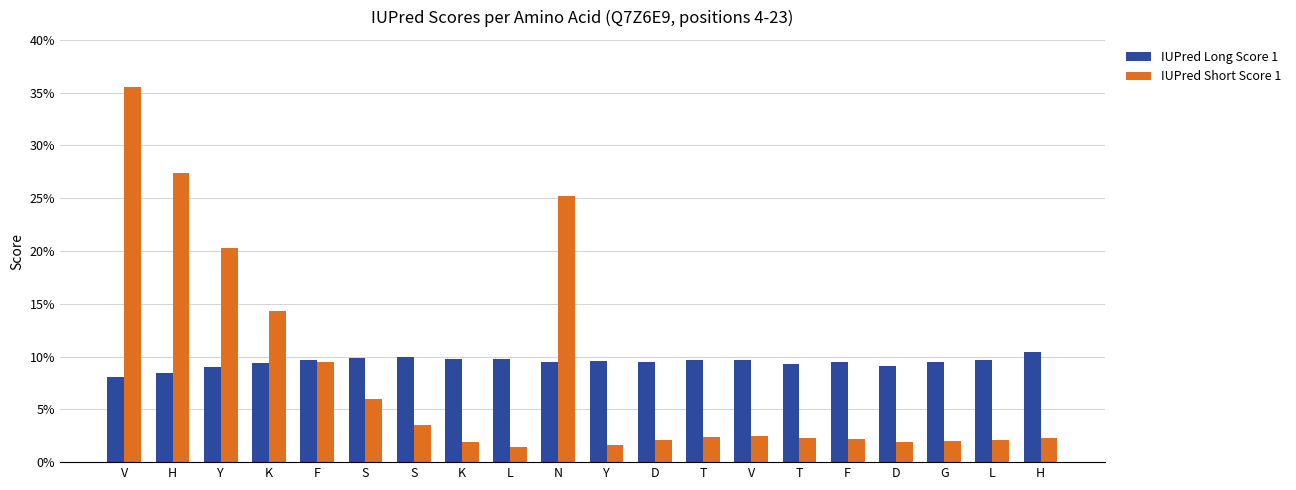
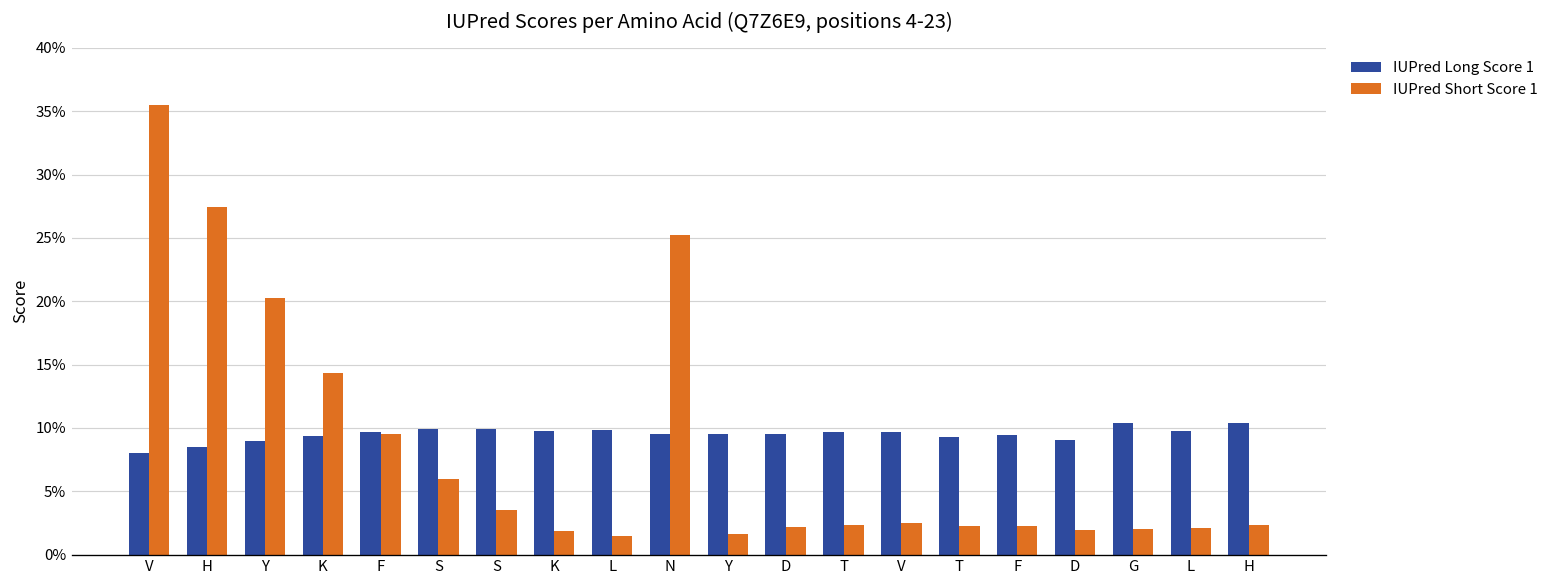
IUPred Long Score 1, G: 9.5% -> 10.4%
